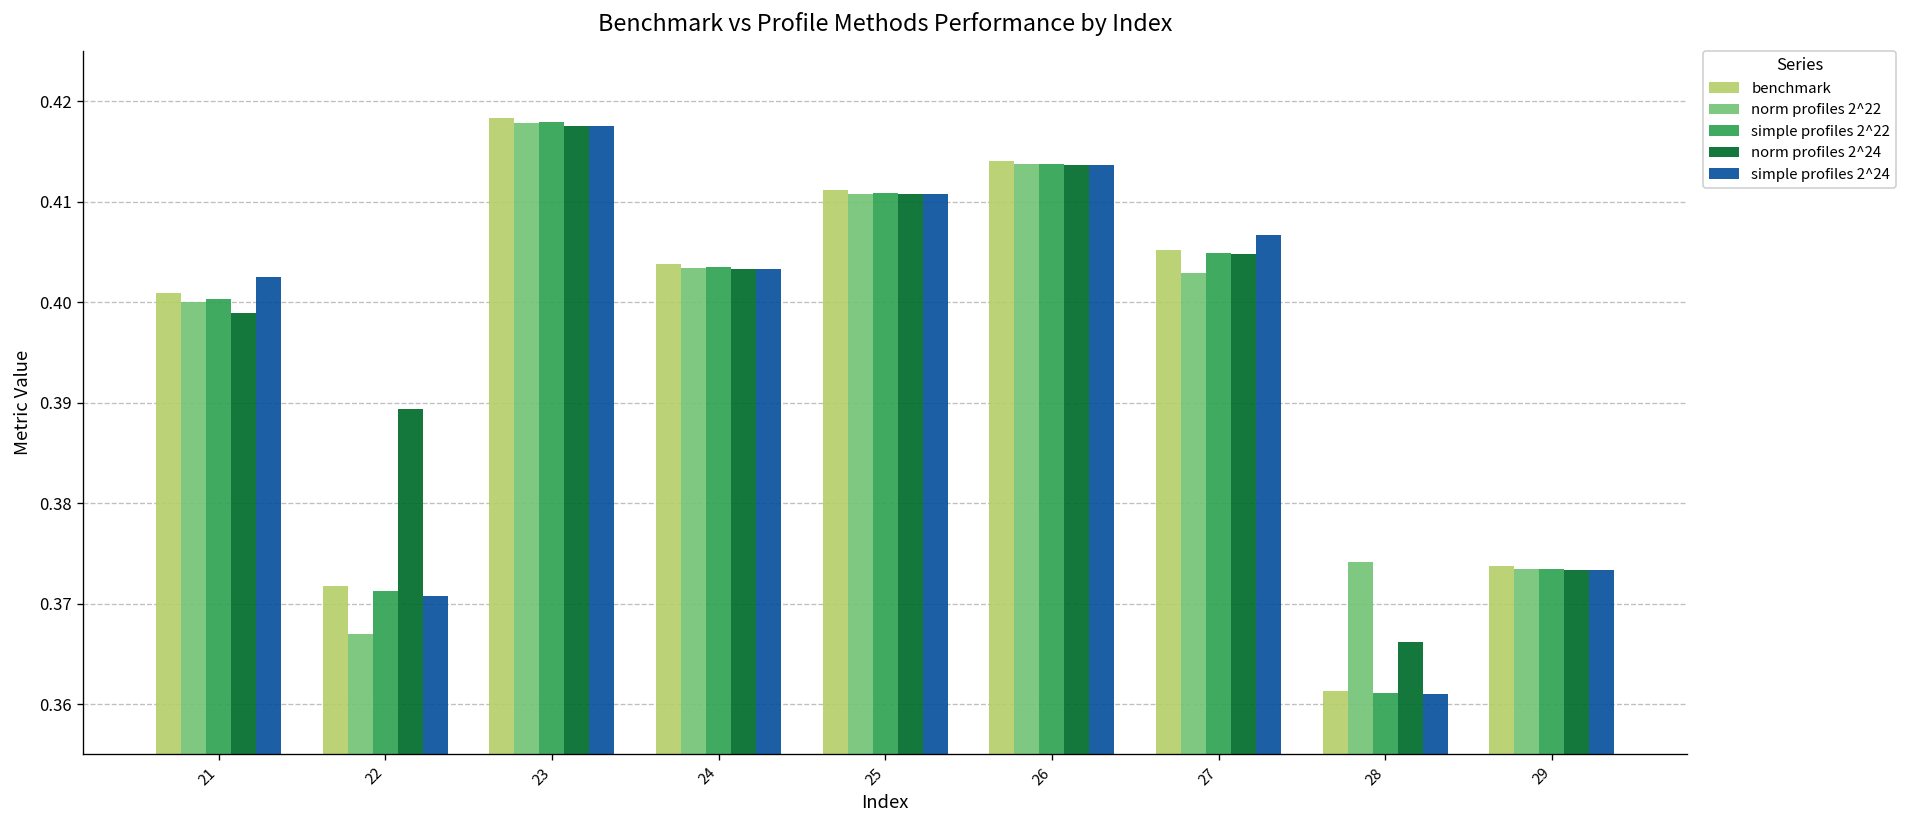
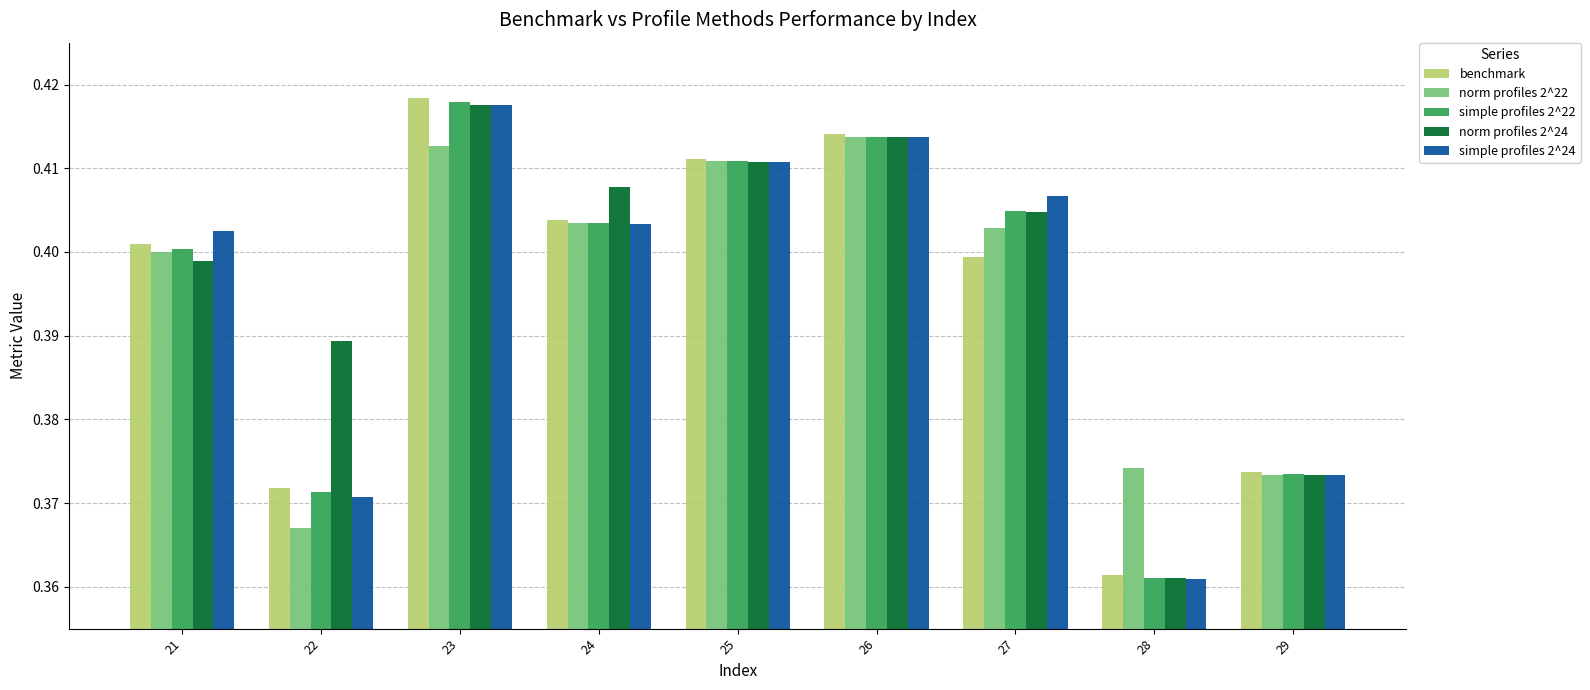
norm profiles 2^22, 23: 0.418 -> 0.413
norm profiles 2^24, 24: 0.403 -> 0.408
benchmark, 27: 0.405 -> 0.399
norm profiles 2^24, 28: 0.366 -> 0.361
